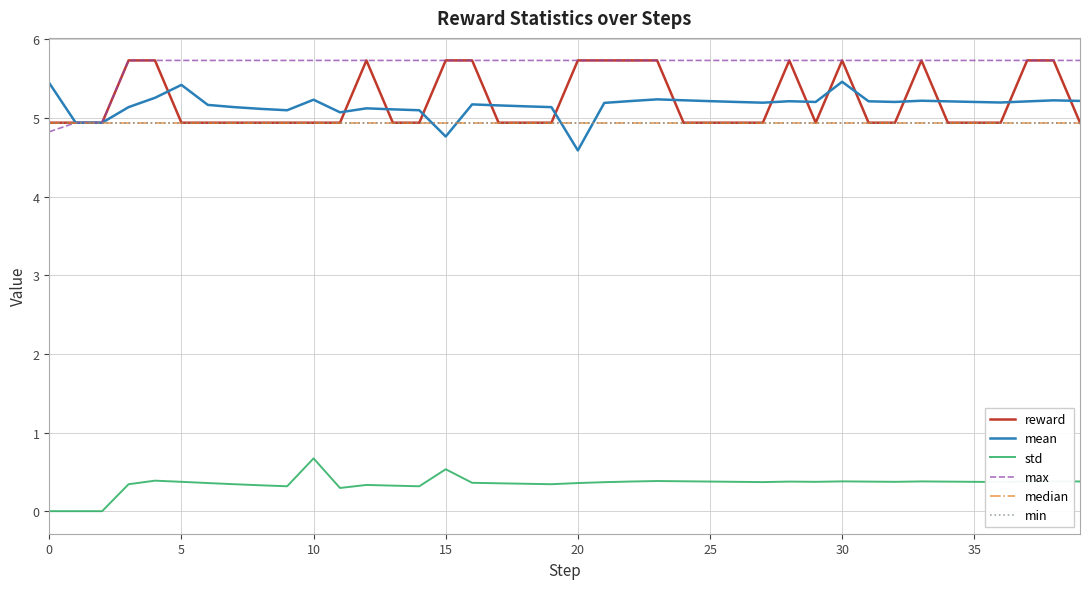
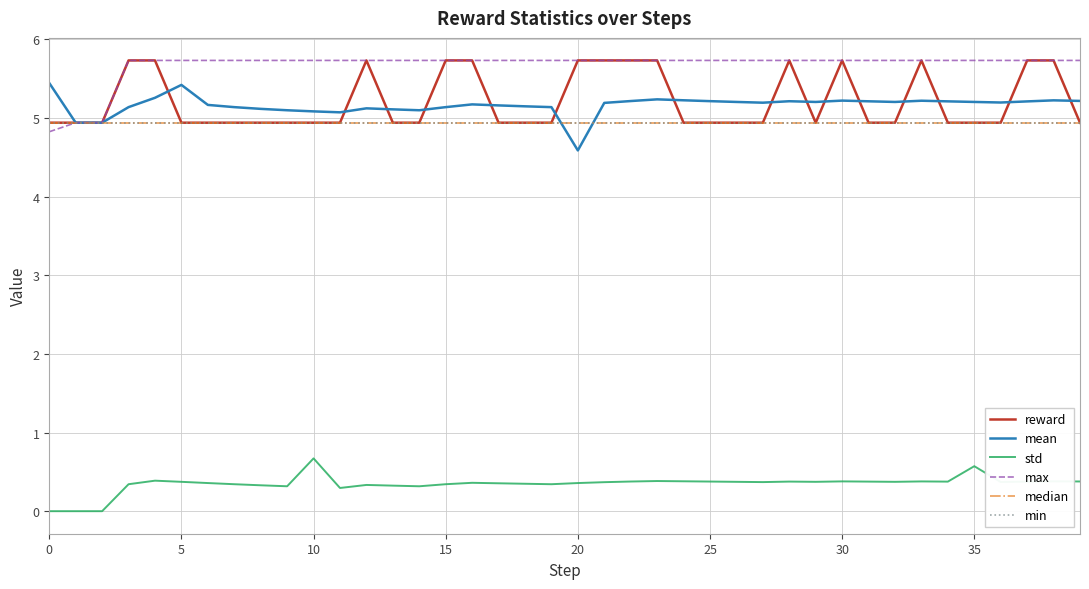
mean, 10: 5.2 -> 5.1
mean, 15: 4.8 -> 5.1
std, 15: 0.5 -> 0.3
mean, 30: 5.5 -> 5.2
std, 35: 0.4 -> 0.6
